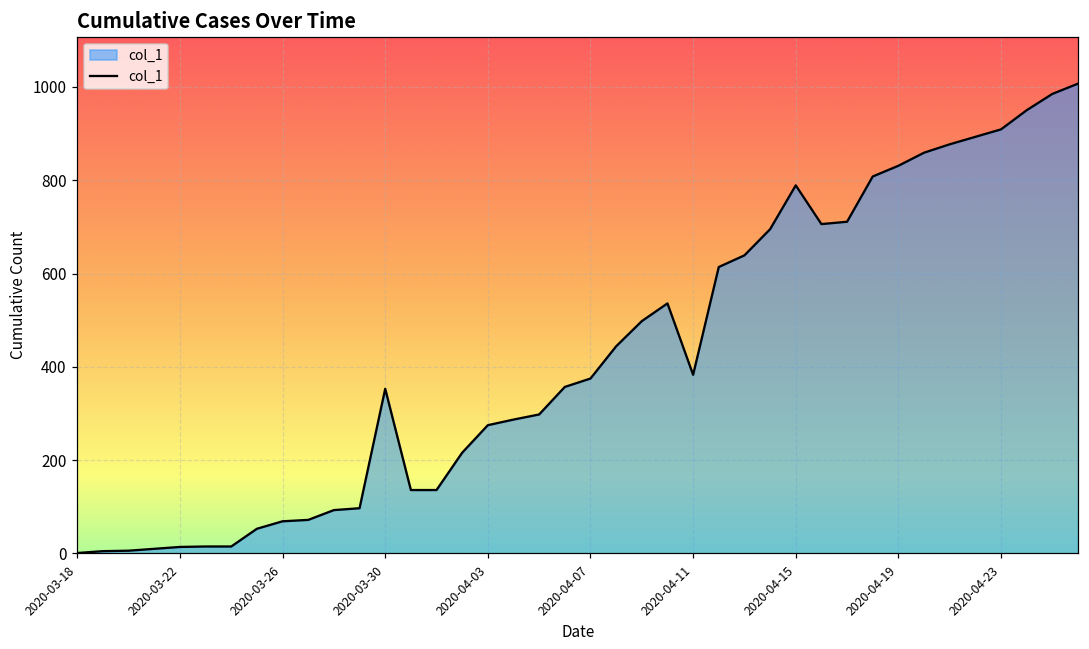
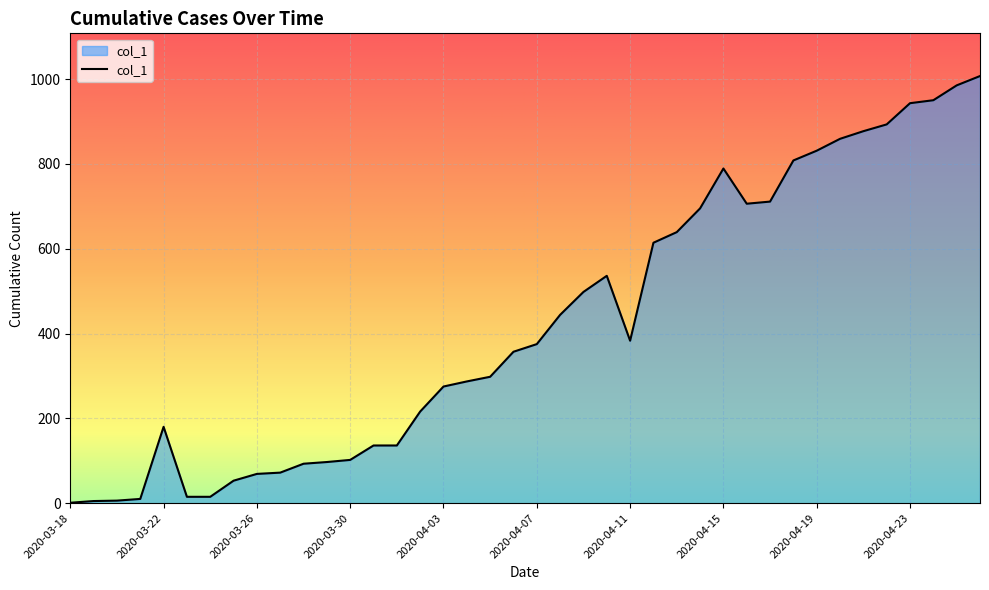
2020-03-22: 10 -> 180
2020-03-30: 350 -> 100
2020-04-23: 910 -> 940
